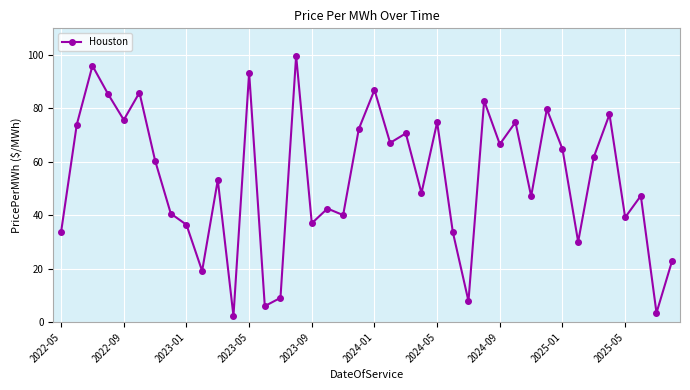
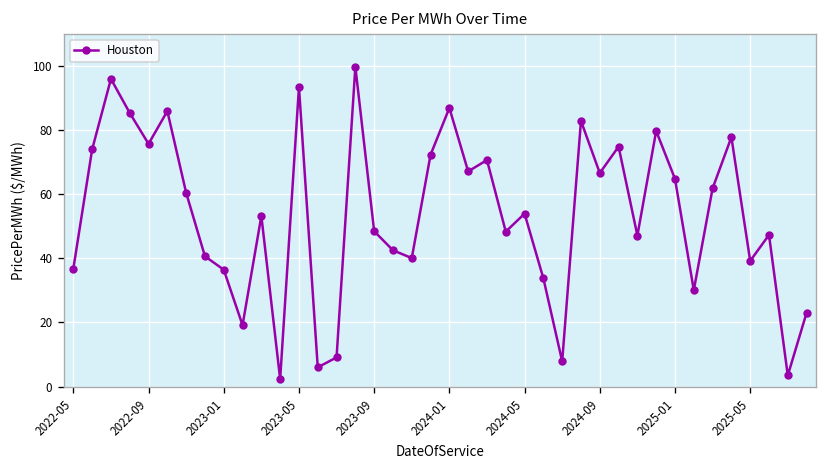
2022-05: 34 -> 37
2023-09: 37 -> 48
2024-05: 75 -> 54
